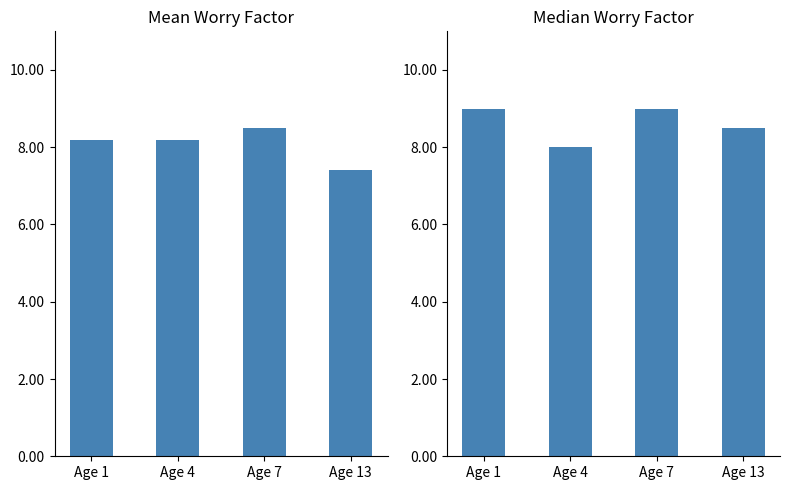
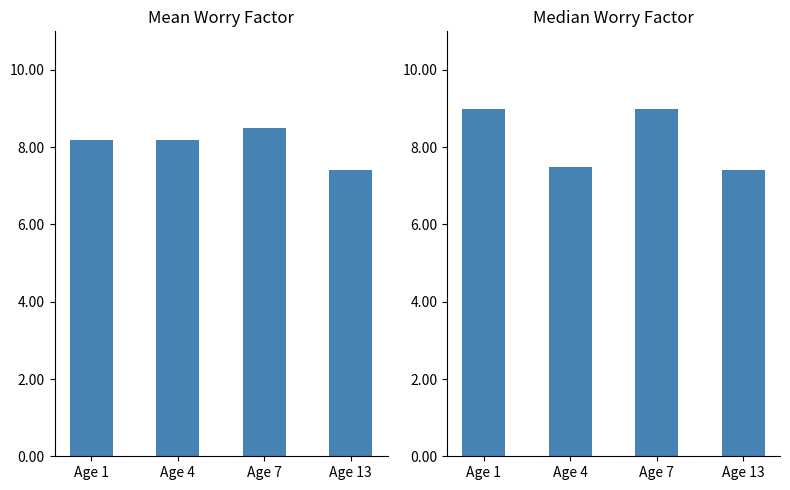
Median Worry Factor, Age 4: 8.0 -> 7.5
Median Worry Factor, Age 13: 8.5 -> 7.4
